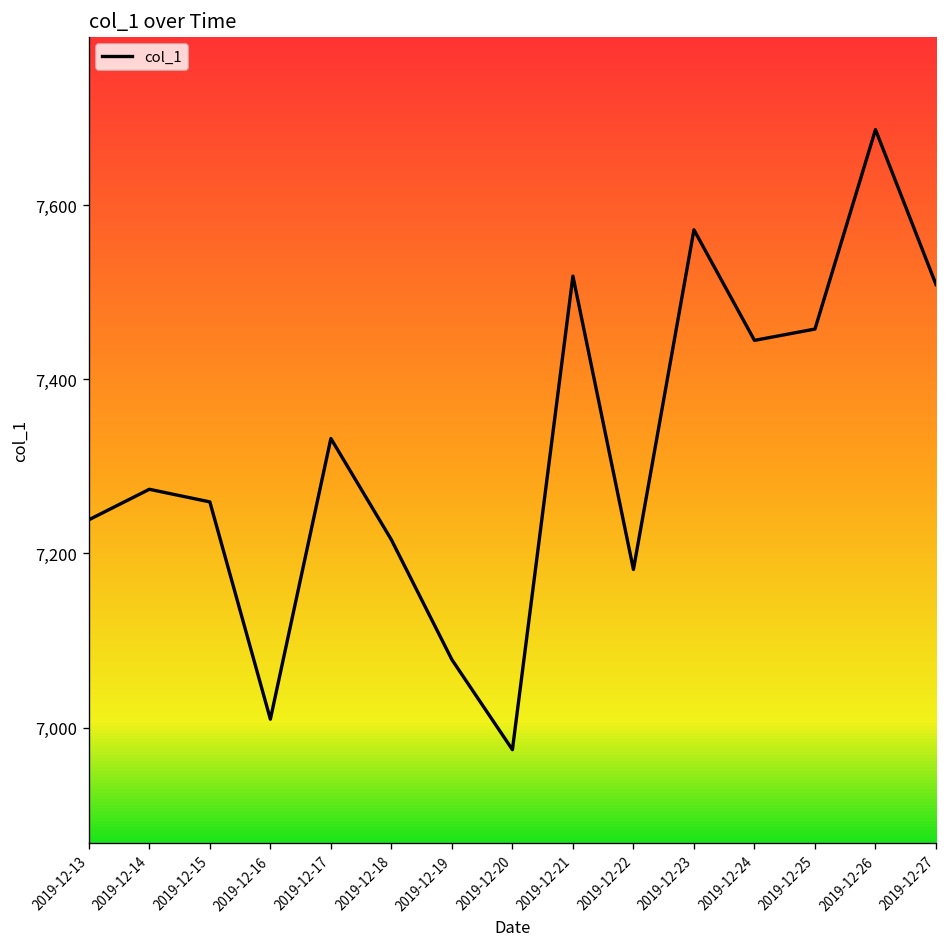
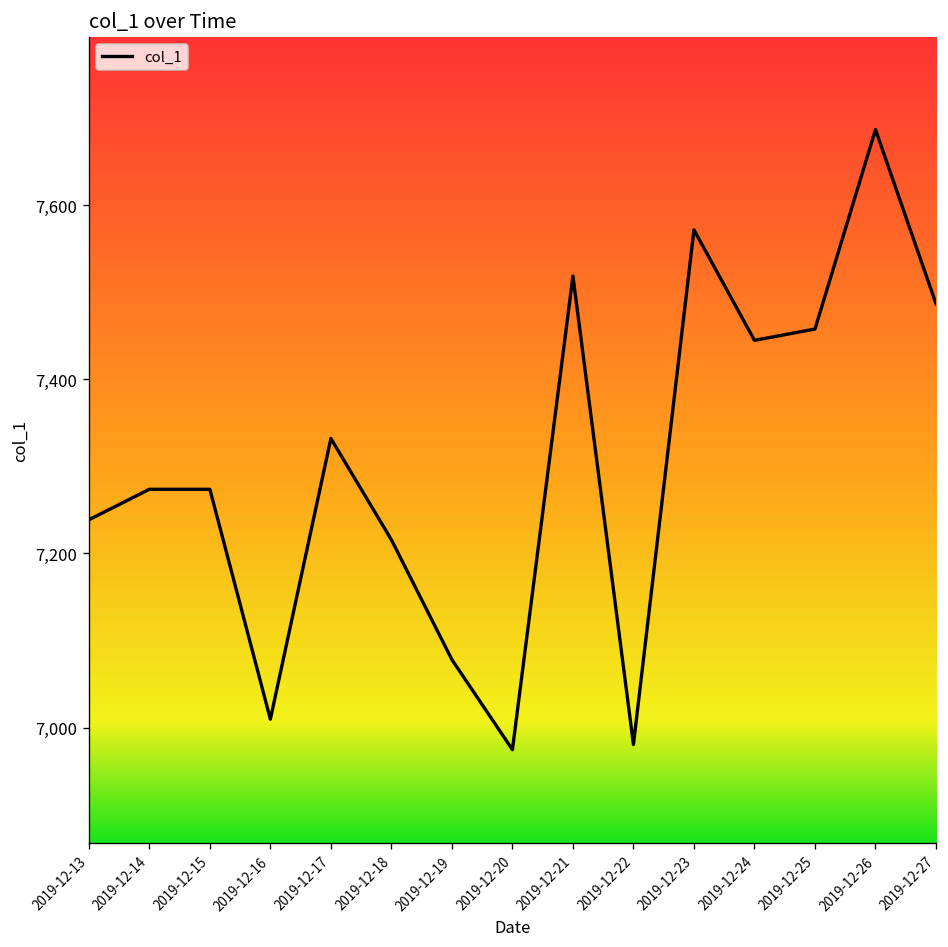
2019-12-15: 7,260 -> 7,270
2019-12-22: 7,180 -> 6,980
2019-12-27: 7,510 -> 7,490
